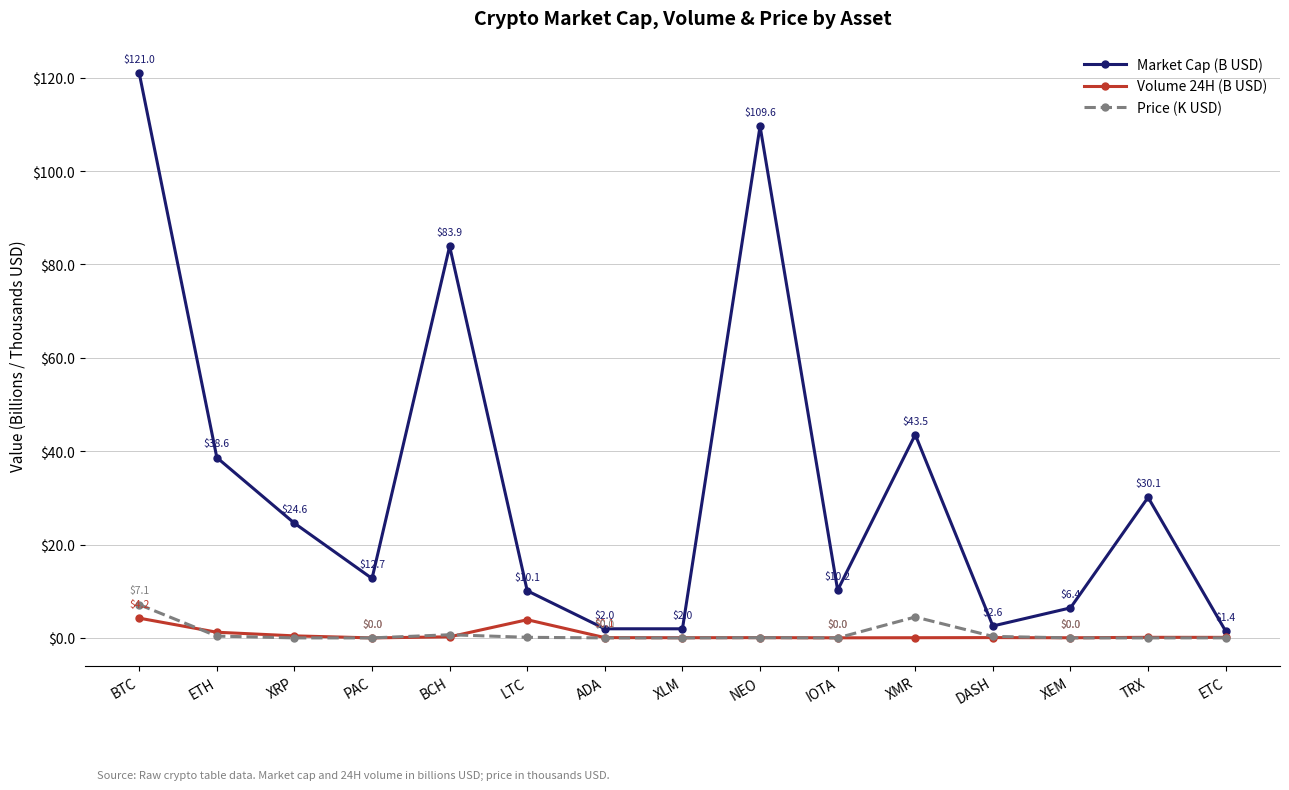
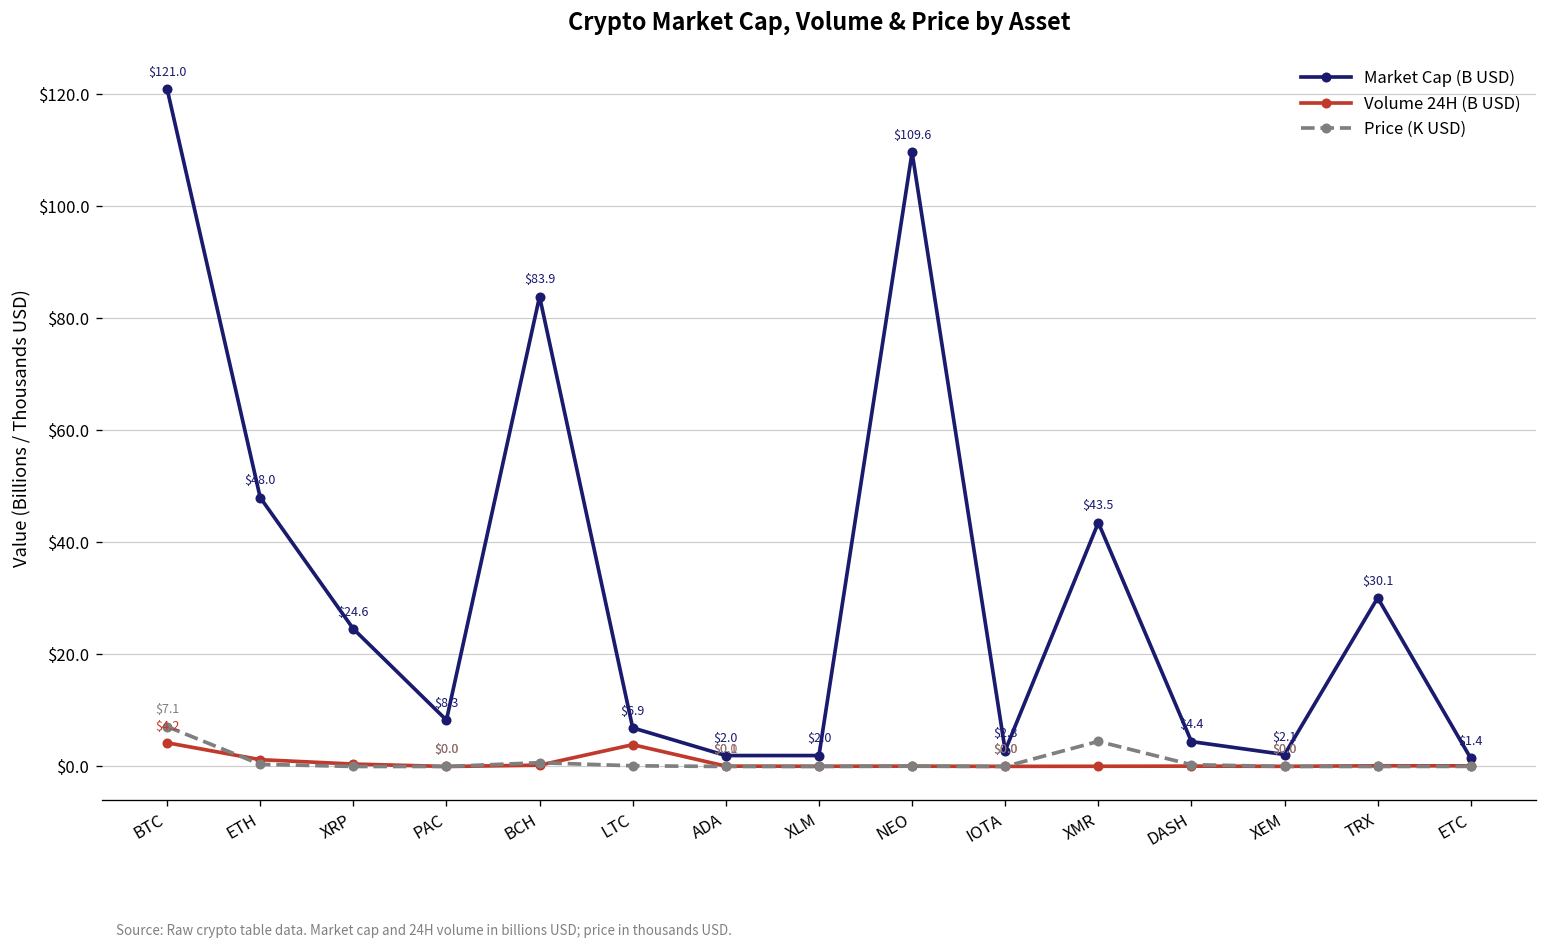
Market Cap (B USD), ETH: $38.6 -> $48.0
Market Cap (B USD), PAC: $12.7 -> $8.3
Market Cap (B USD), LTC: $10.1 -> $6.9
Market Cap (B USD), IOTA: $10.2 -> $2.8
Market Cap (B USD), DASH: $2.6 -> $4.4
Market Cap (B USD), XEM: $6.4 -> $2.1
